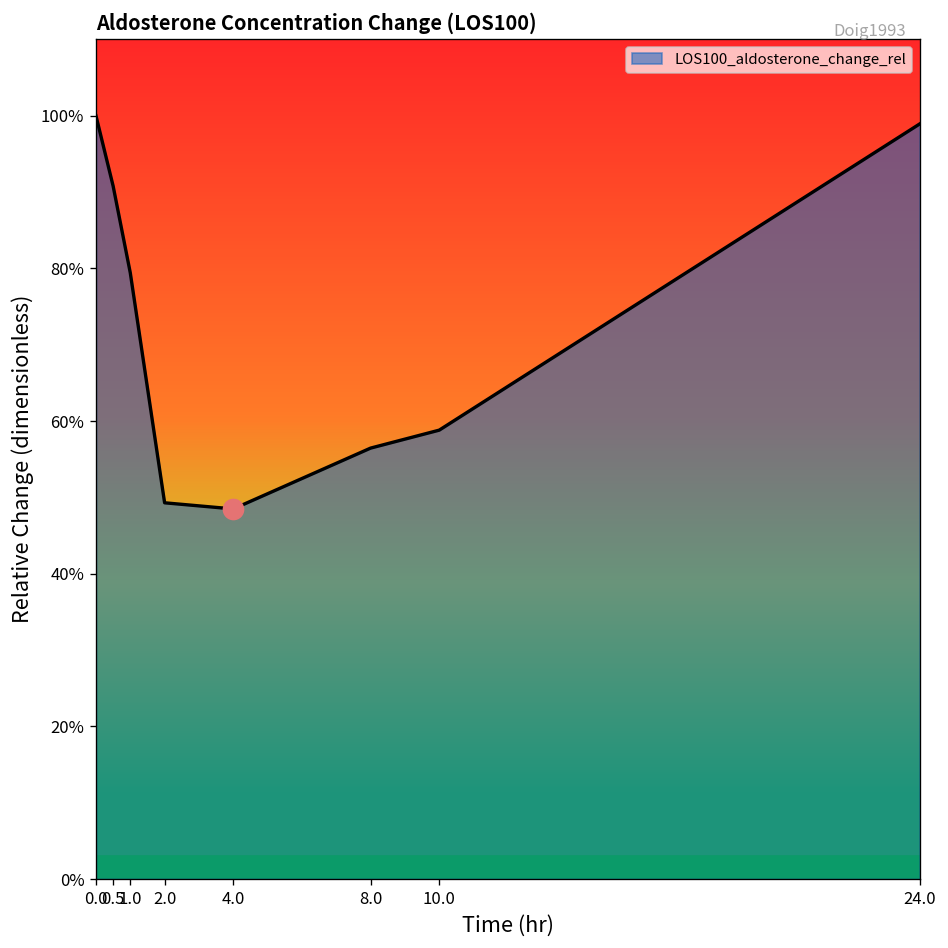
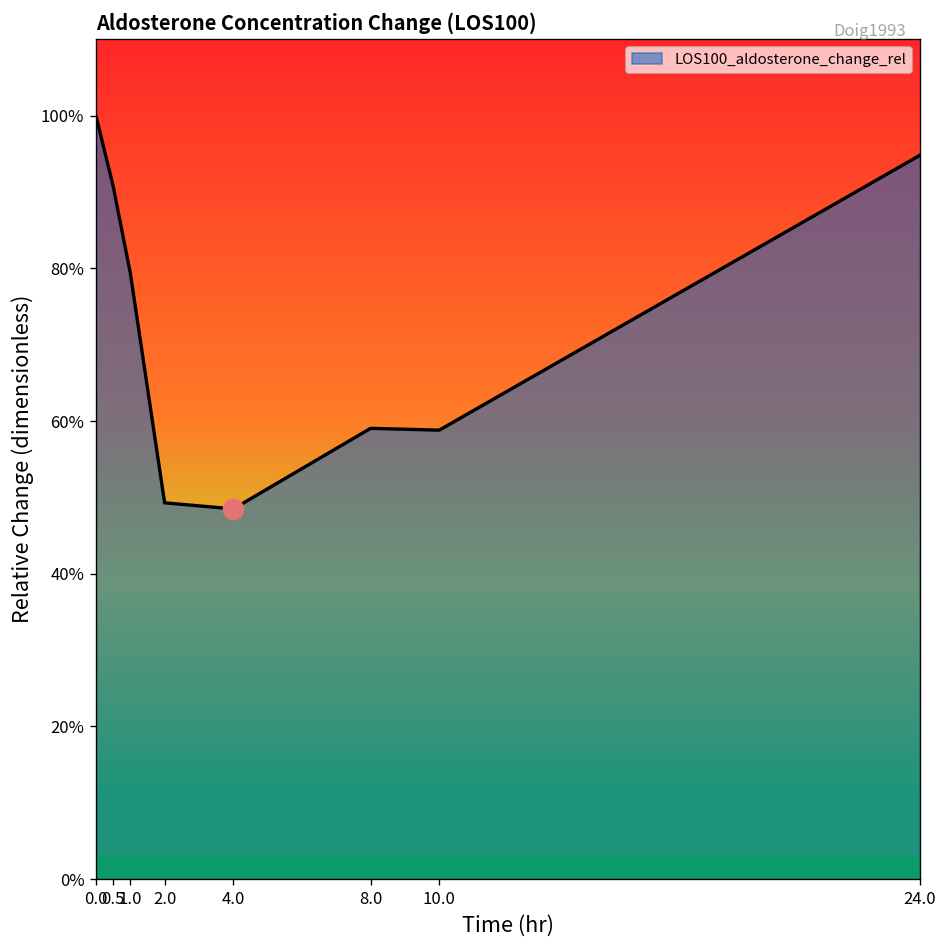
LOS100_aldosterone_change_rel, 8.0: 56% -> 59%
LOS100_aldosterone_change_rel, 24.0: 99% -> 95%
